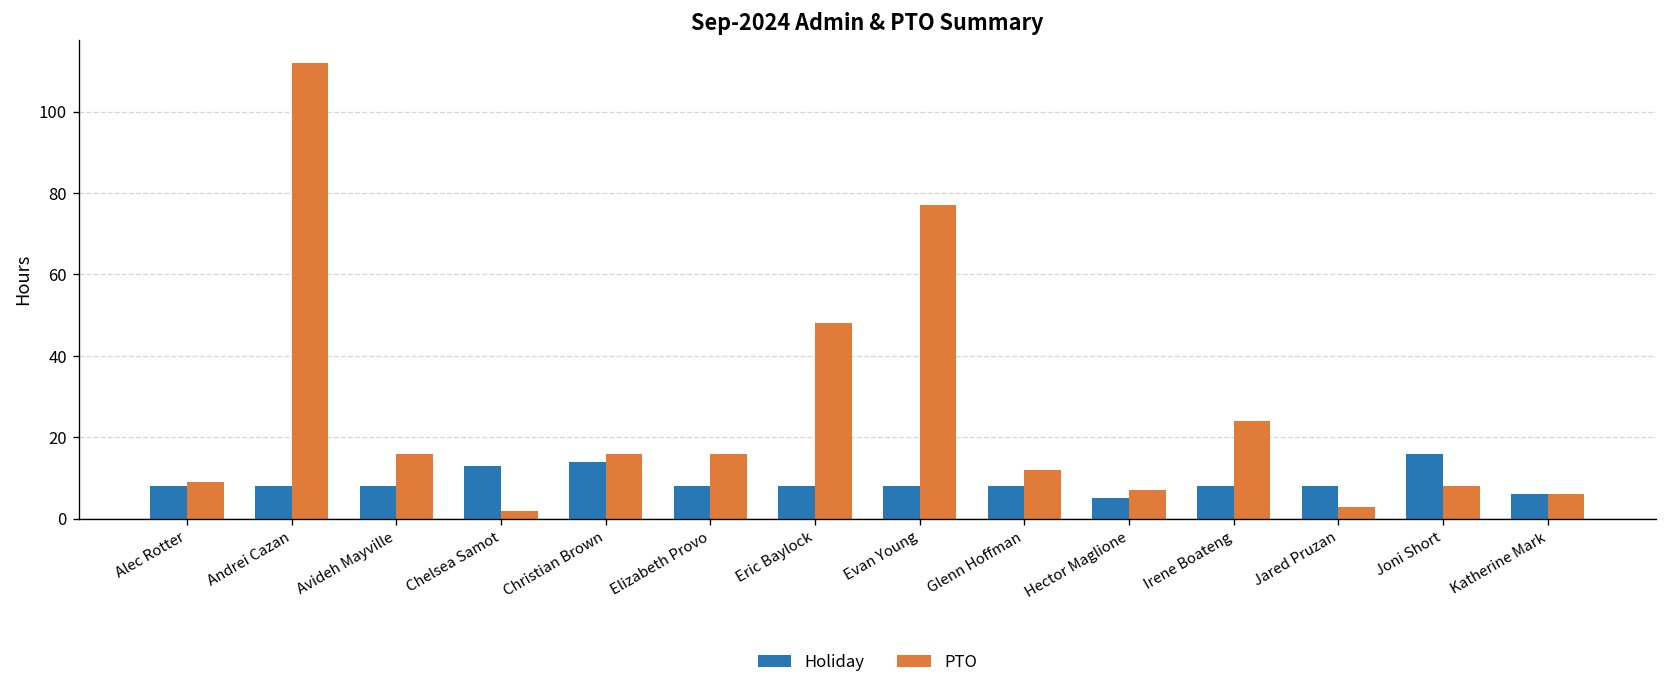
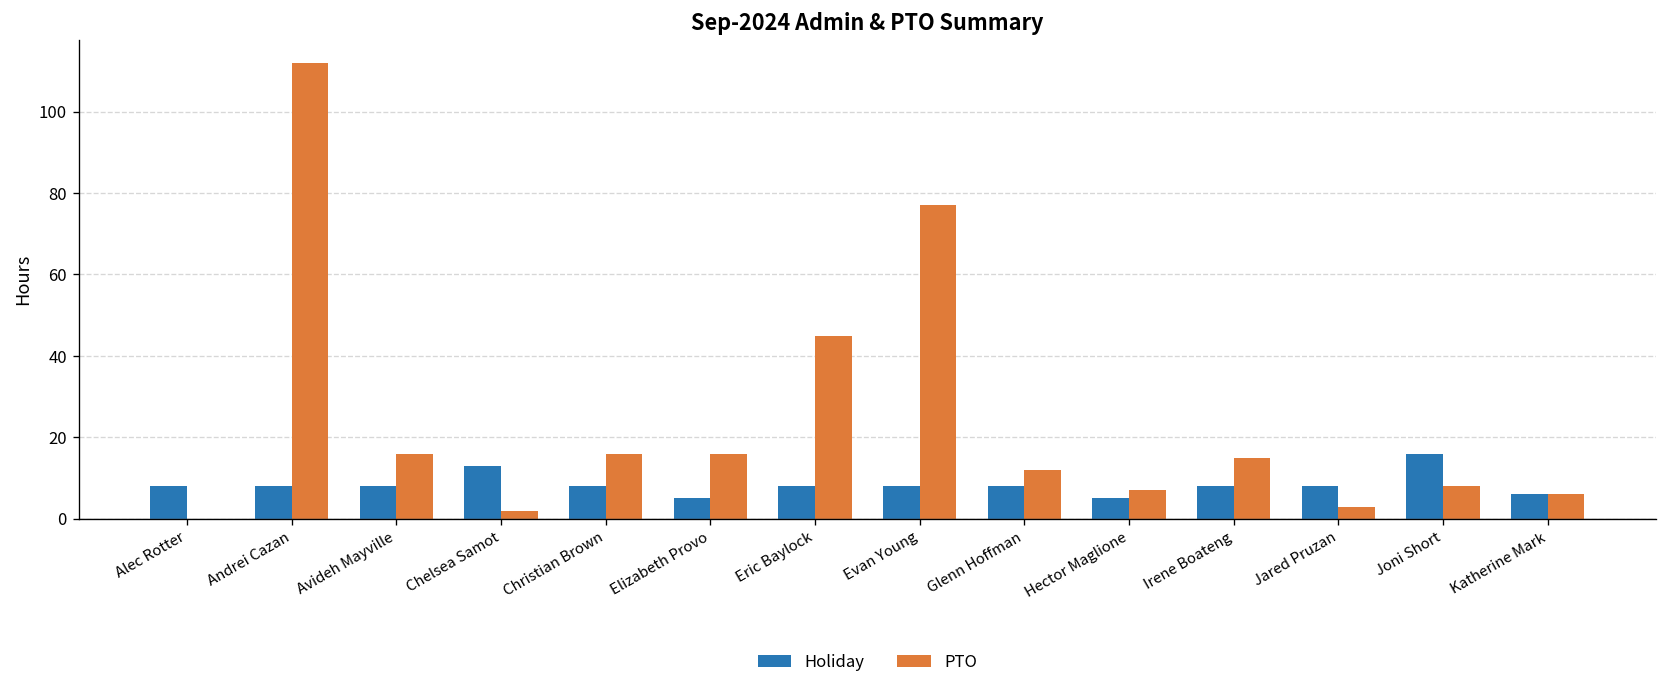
PTO, Alec Rotter: 9 -> 0
Holiday, Christian Brown: 14 -> 8
Holiday, Elizabeth Provo: 8 -> 5
PTO, Eric Baylock: 48 -> 45
PTO, Irene Boateng: 24 -> 15
